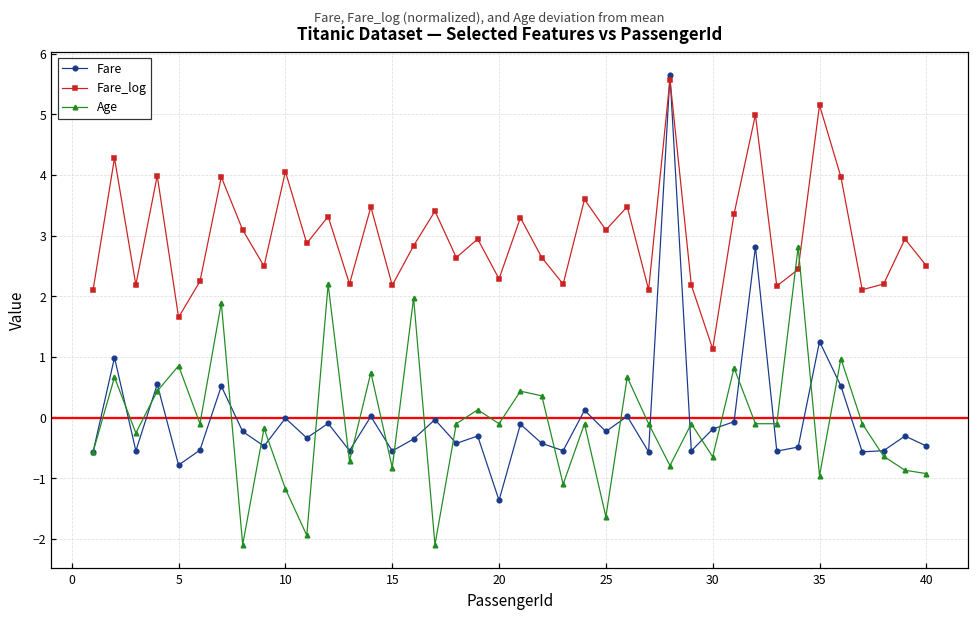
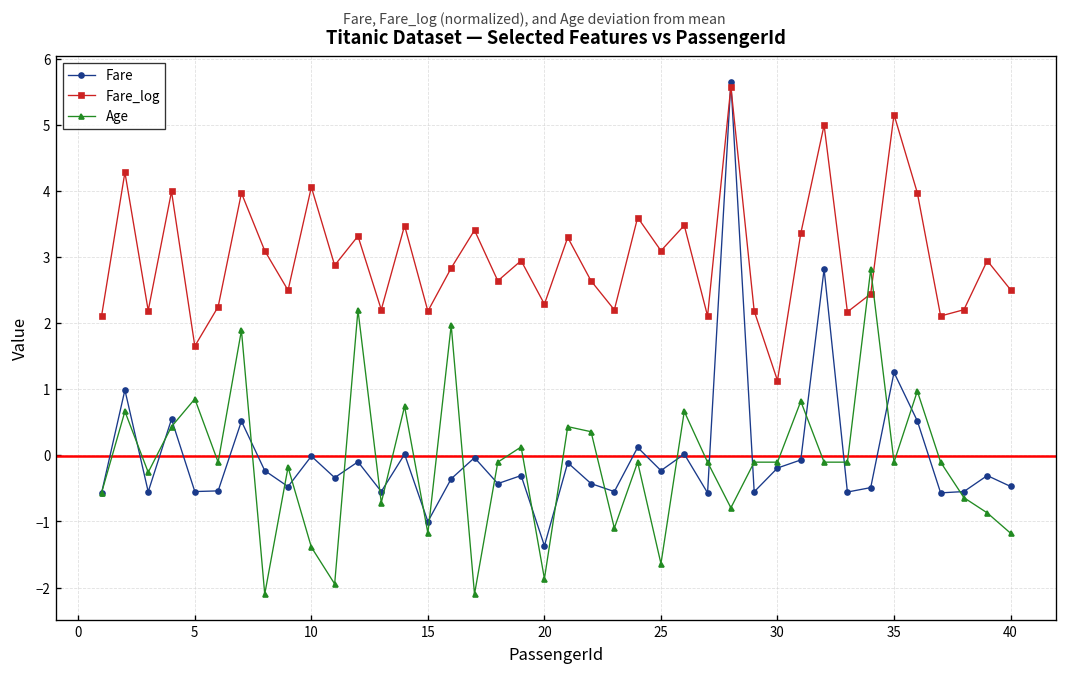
Fare, 5: -0.8 -> -0.5
Age, 10: -1.2 -> -1.4
Fare, 15: -0.6 -> -1.0
Age, 15: -0.8 -> -1.2
Age, 20: -0.1 -> -1.9
Age, 30: -0.6 -> -0.1
Age, 35: -1.0 -> -0.1
Age, 40: -0.9 -> -1.2
